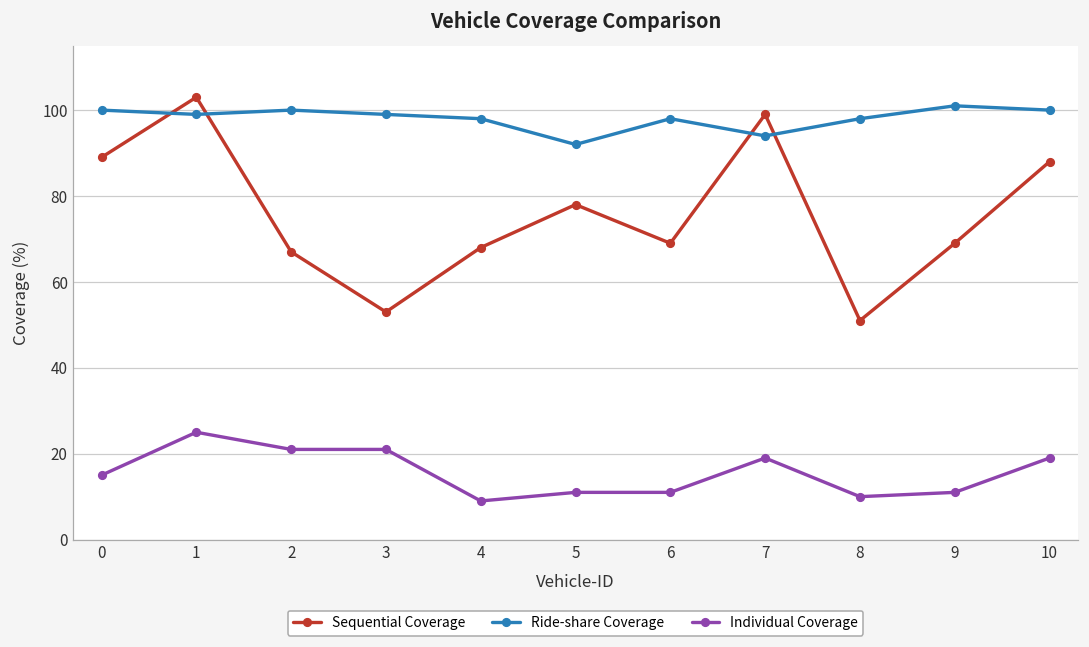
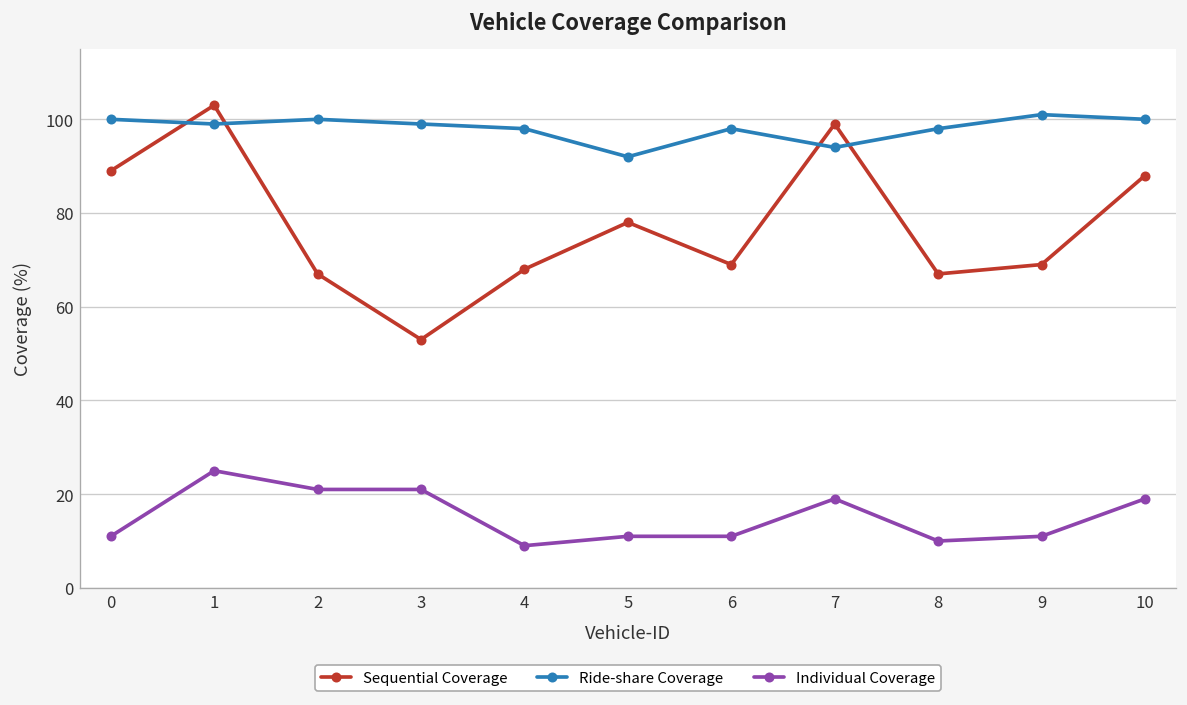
Individual Coverage, 0: 15 -> 11
Sequential Coverage, 8: 51 -> 67
